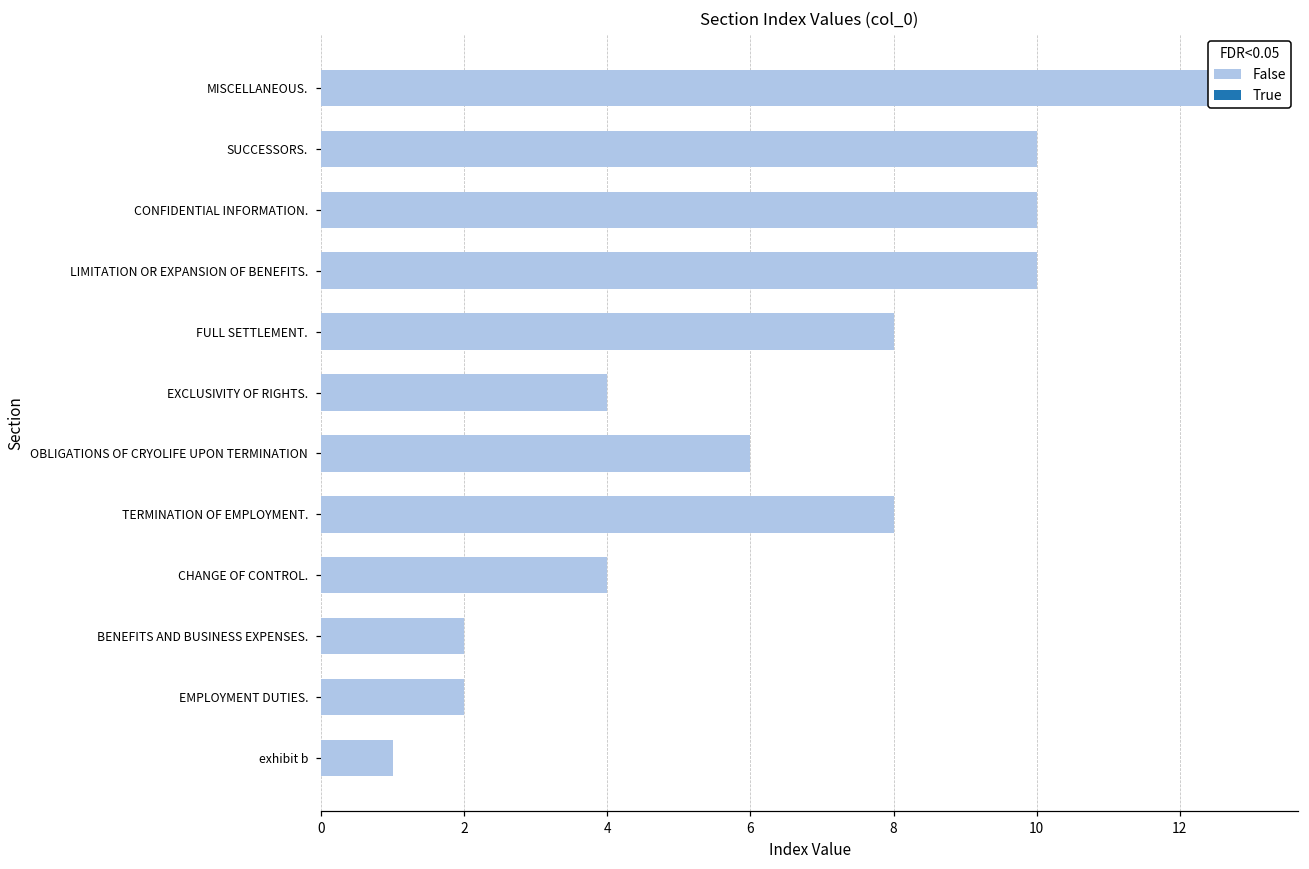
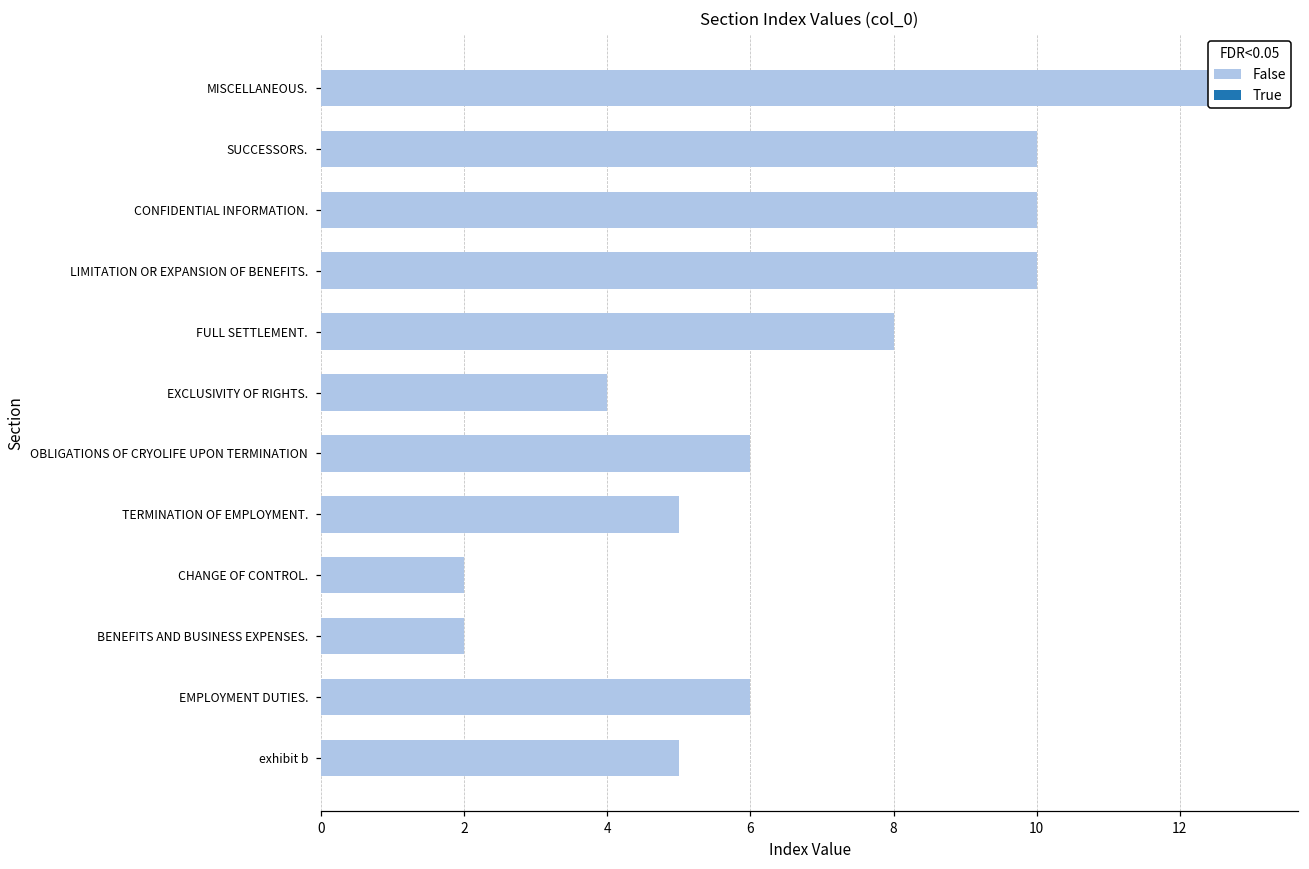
TERMINATION OF EMPLOYMENT.: 8 -> 5
CHANGE OF CONTROL.: 4 -> 2
EMPLOYMENT DUTIES.: 2 -> 6
exhibit b: 1 -> 5
